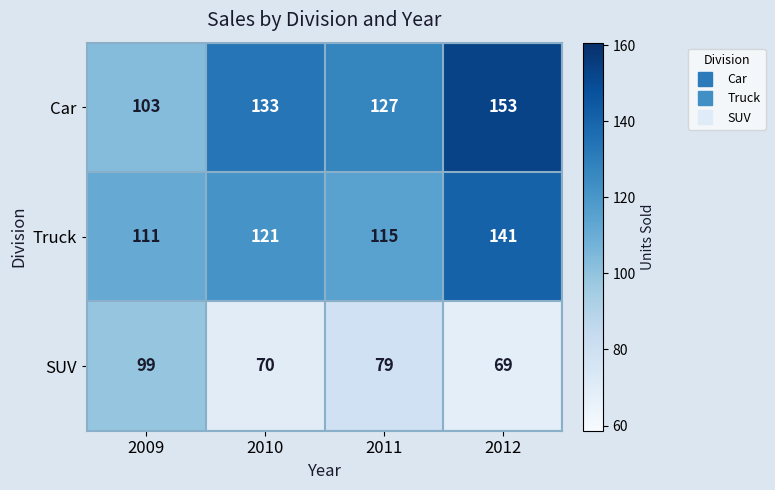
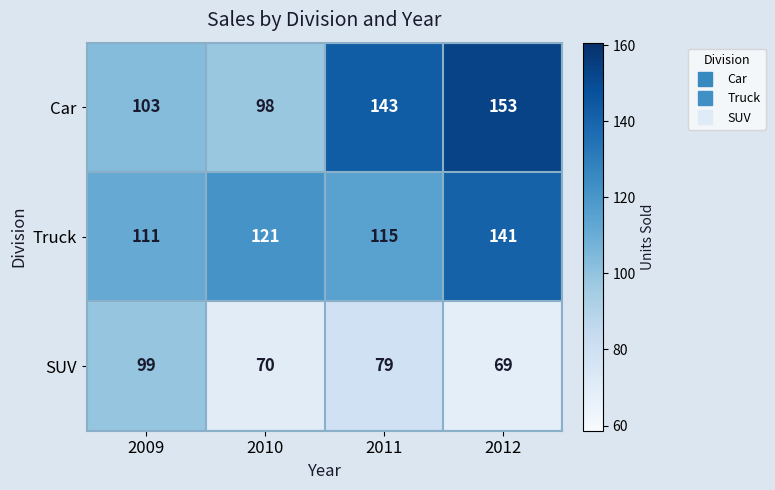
Car, 2010: 133 -> 98
Car, 2011: 127 -> 143
